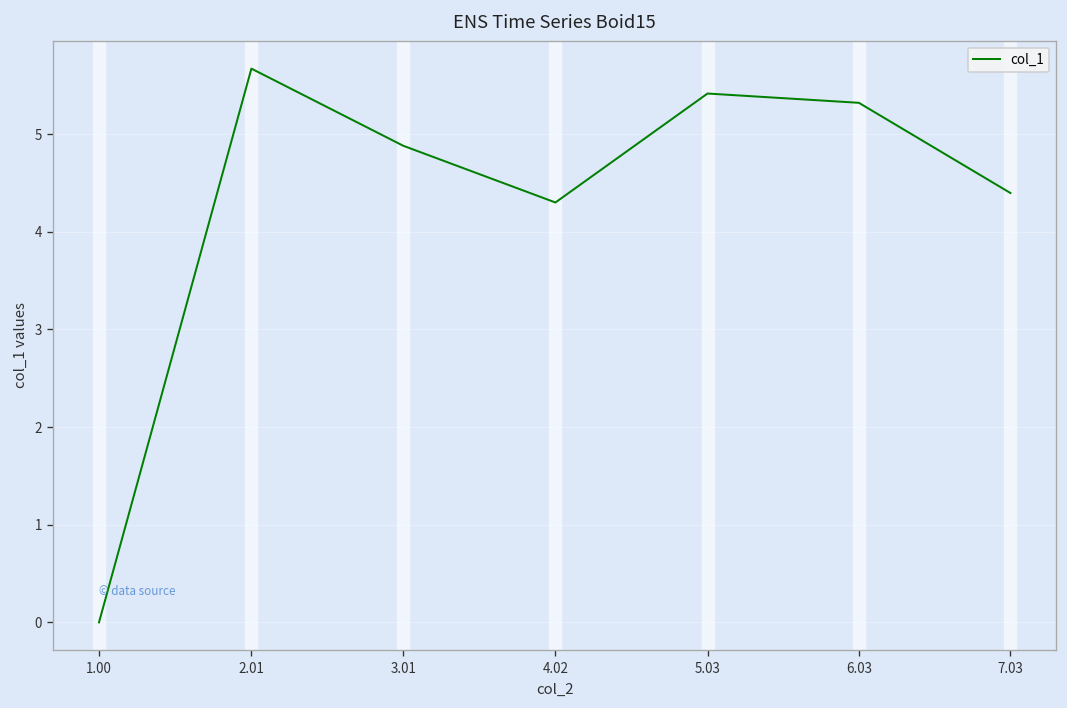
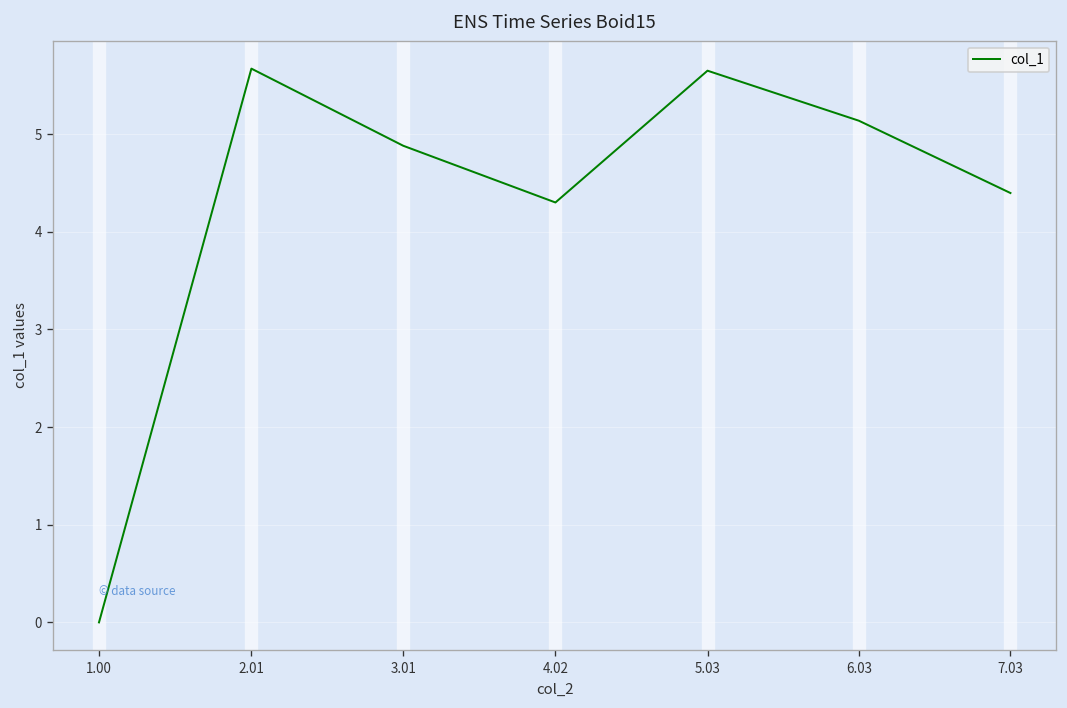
5.03: 5.4 -> 5.6
6.03: 5.3 -> 5.1
